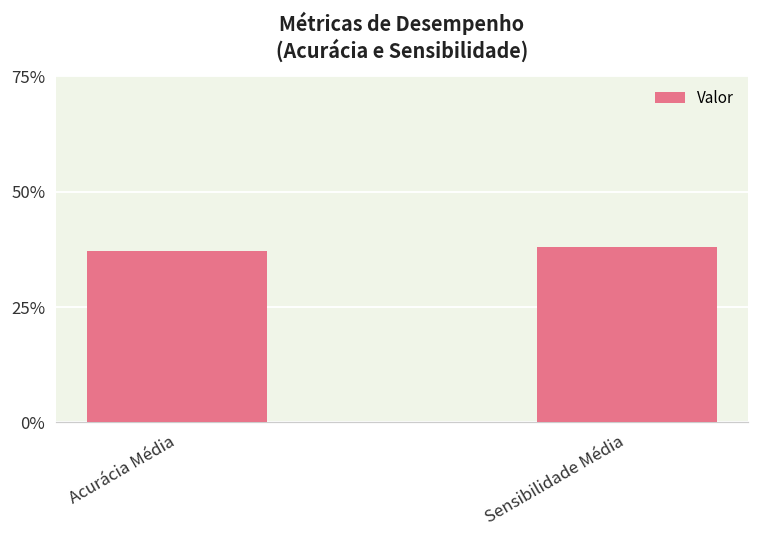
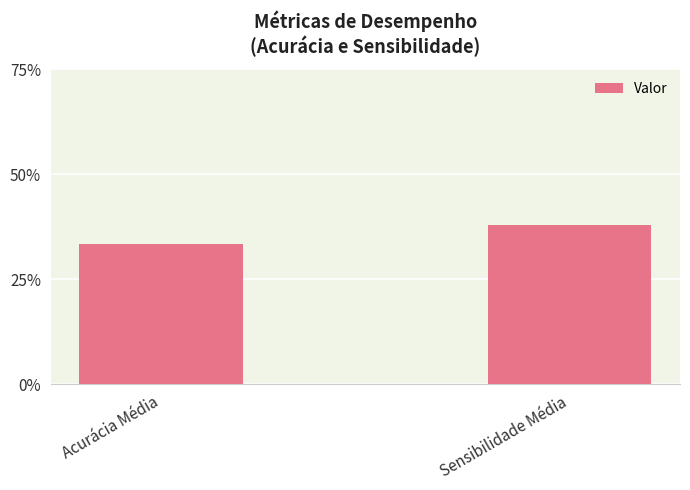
Acurácia Média: 37% -> 33%
